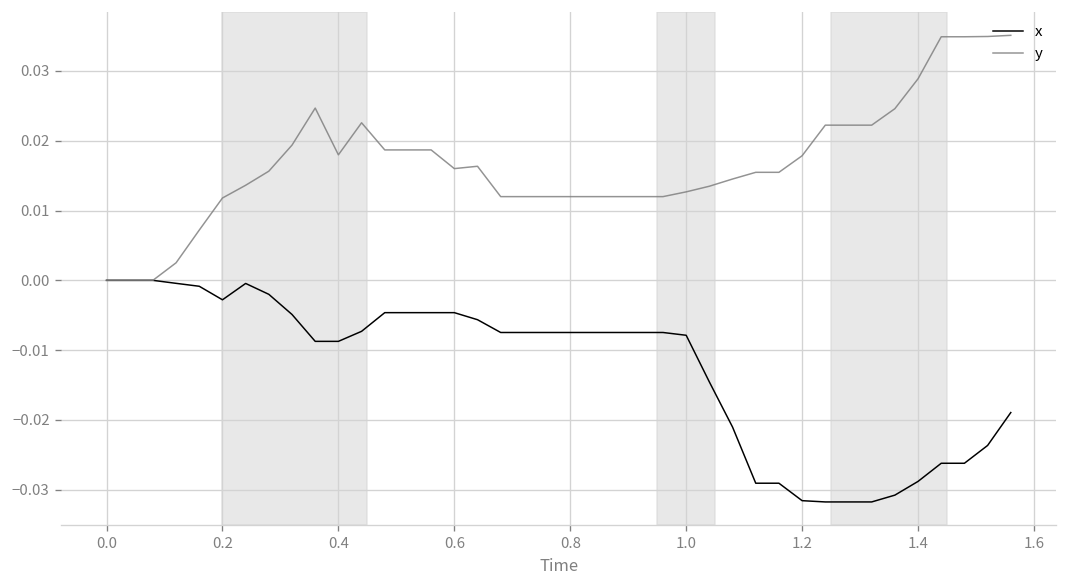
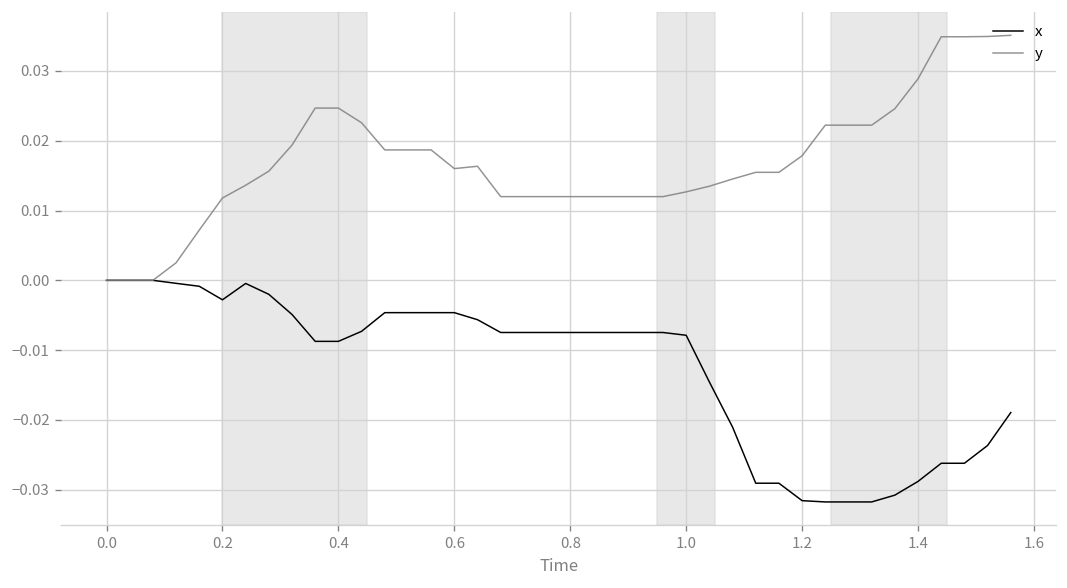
y, 0.4: 0.018 -> 0.025
